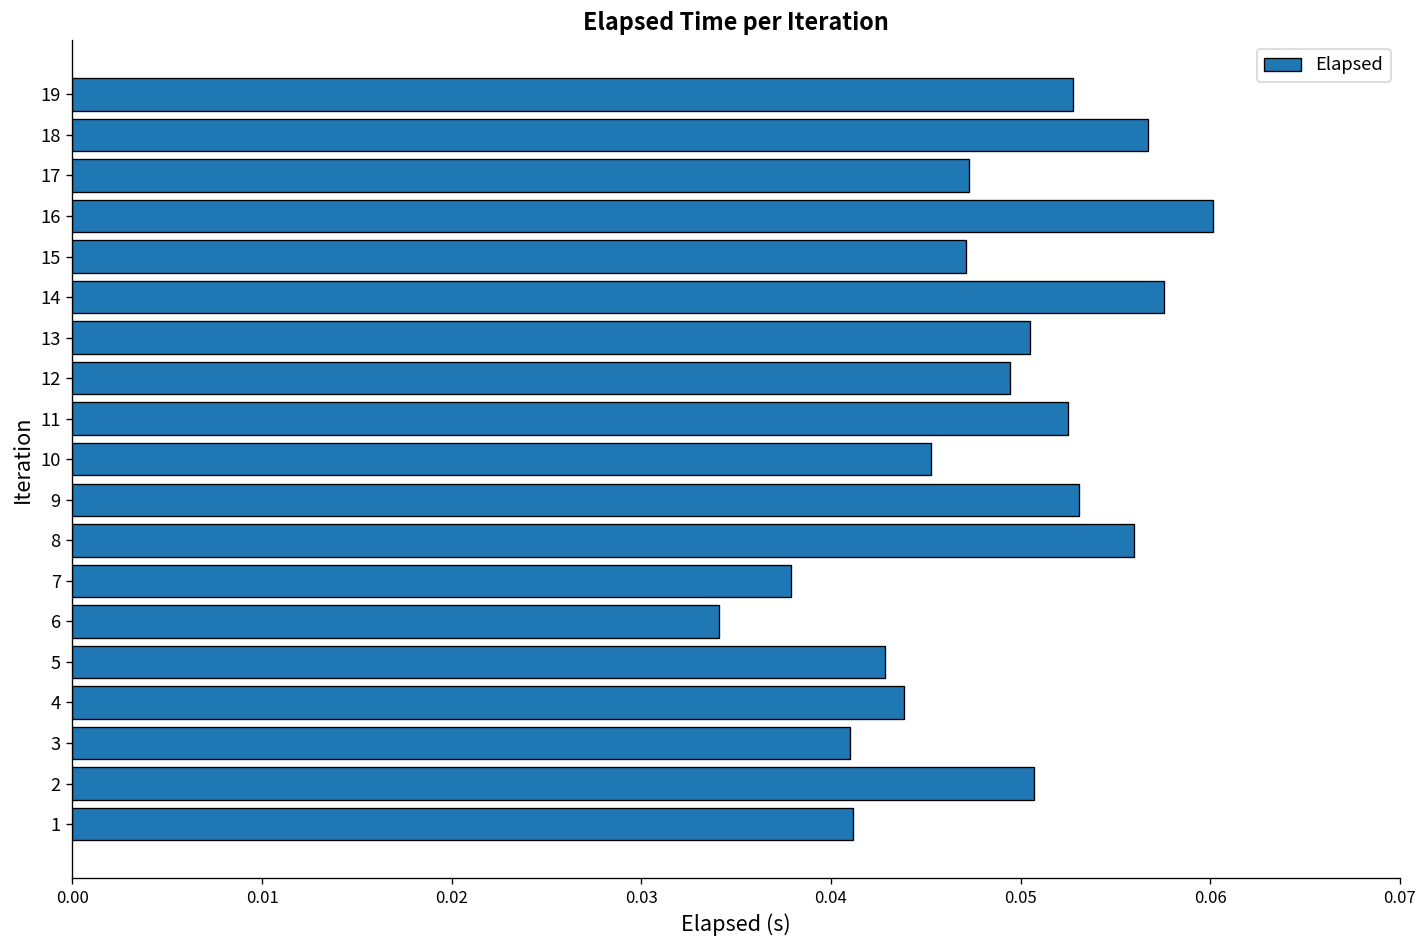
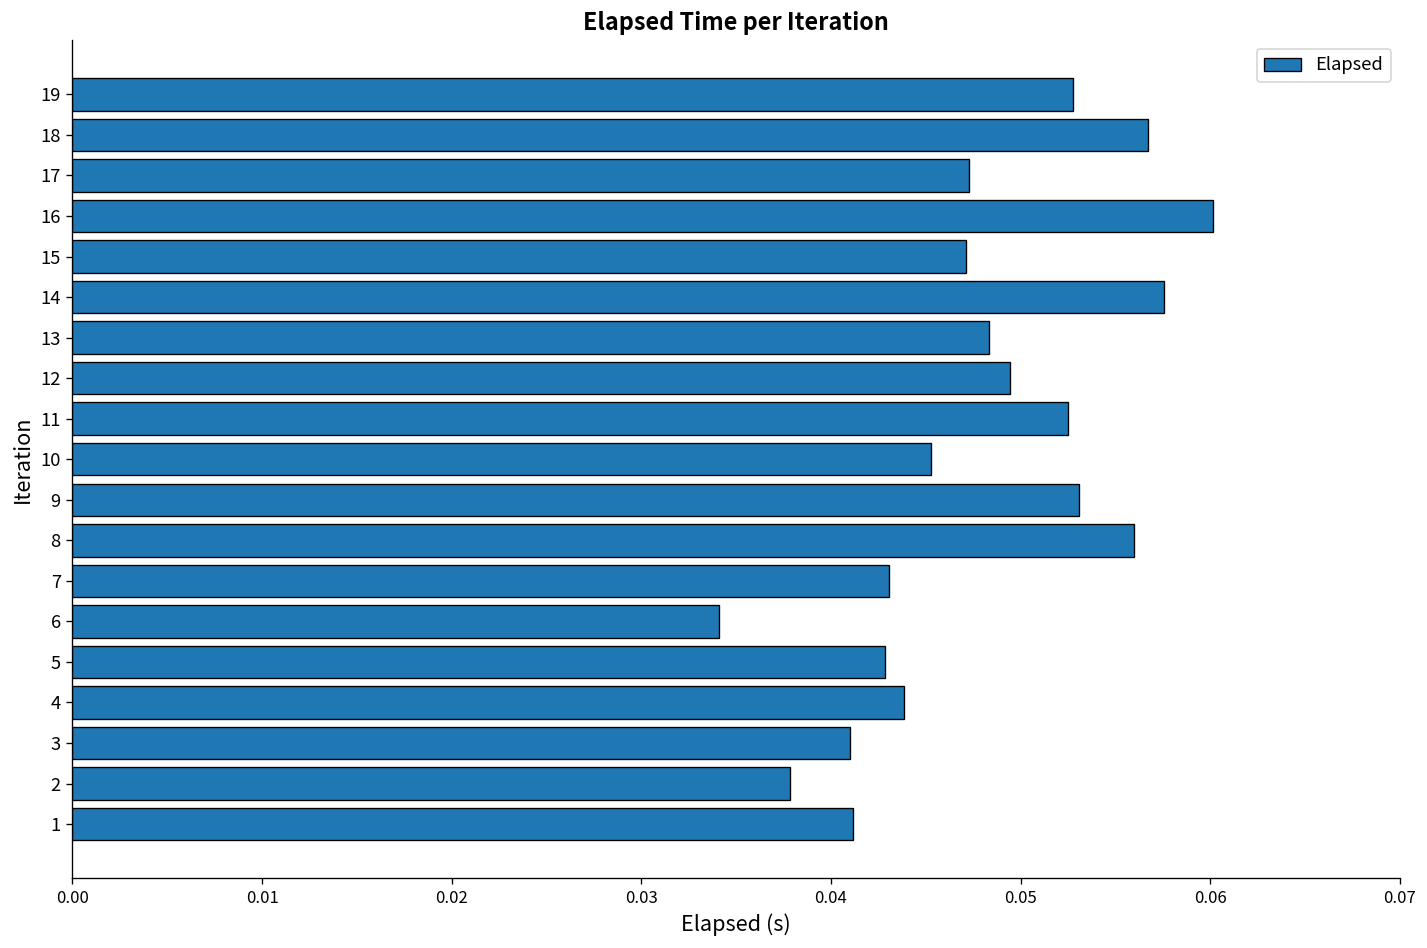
13: 0.0505 -> 0.0483
7: 0.0379 -> 0.0431
2: 0.0507 -> 0.0378
